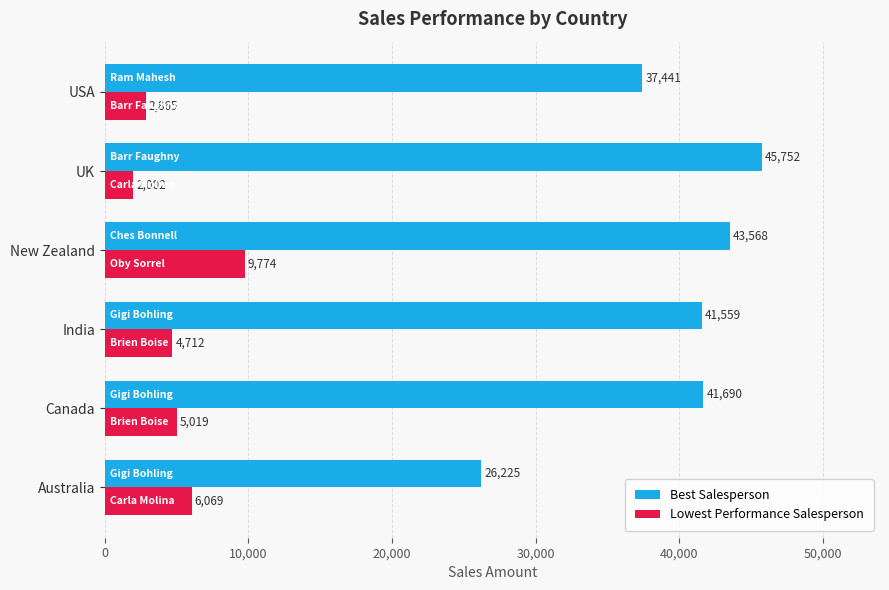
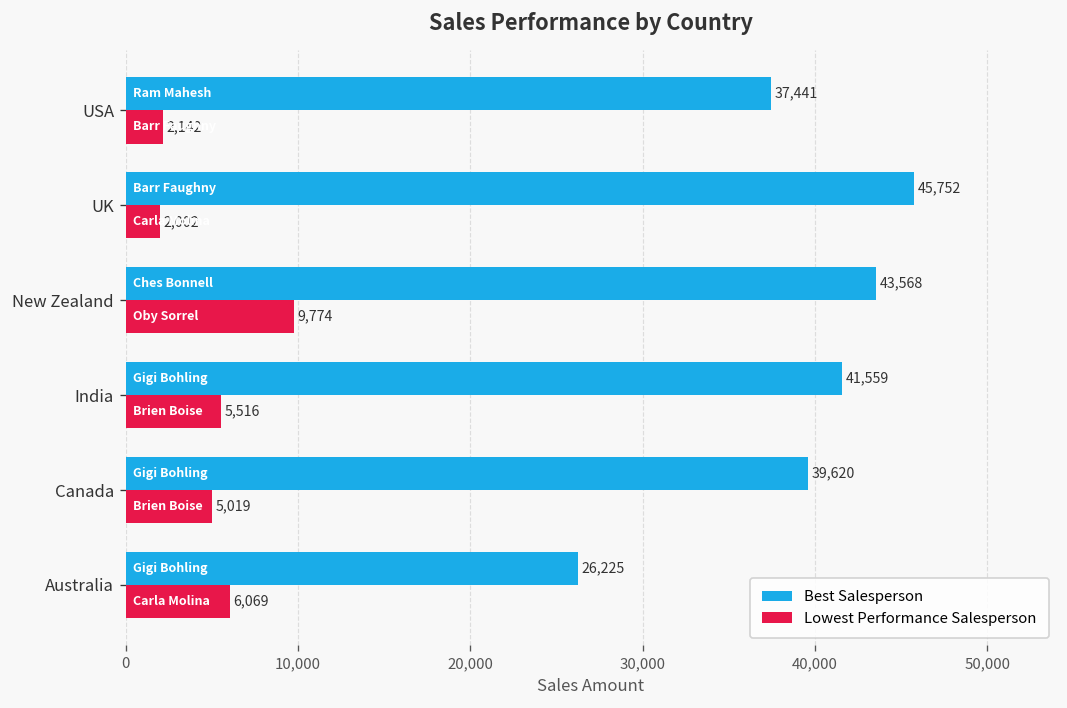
Lowest Performance Salesperson, USA: 2,865 -> 2,142
Lowest Performance Salesperson, India: 4,712 -> 5,516
Best Salesperson, Canada: 41,690 -> 39,620
